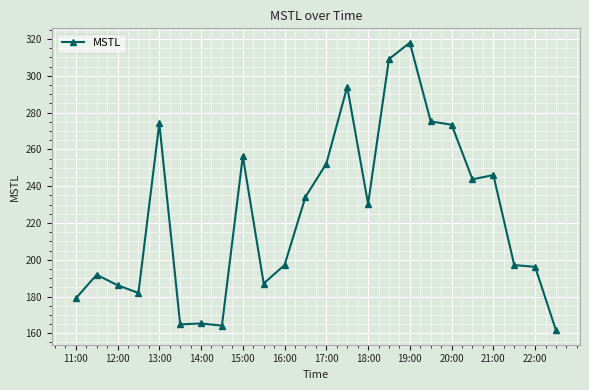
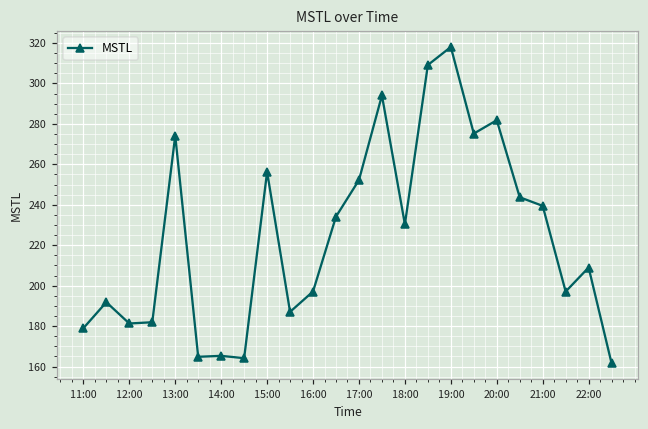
12:00: 186 -> 181
20:00: 273 -> 282
21:00: 246 -> 239
22:00: 196 -> 209
